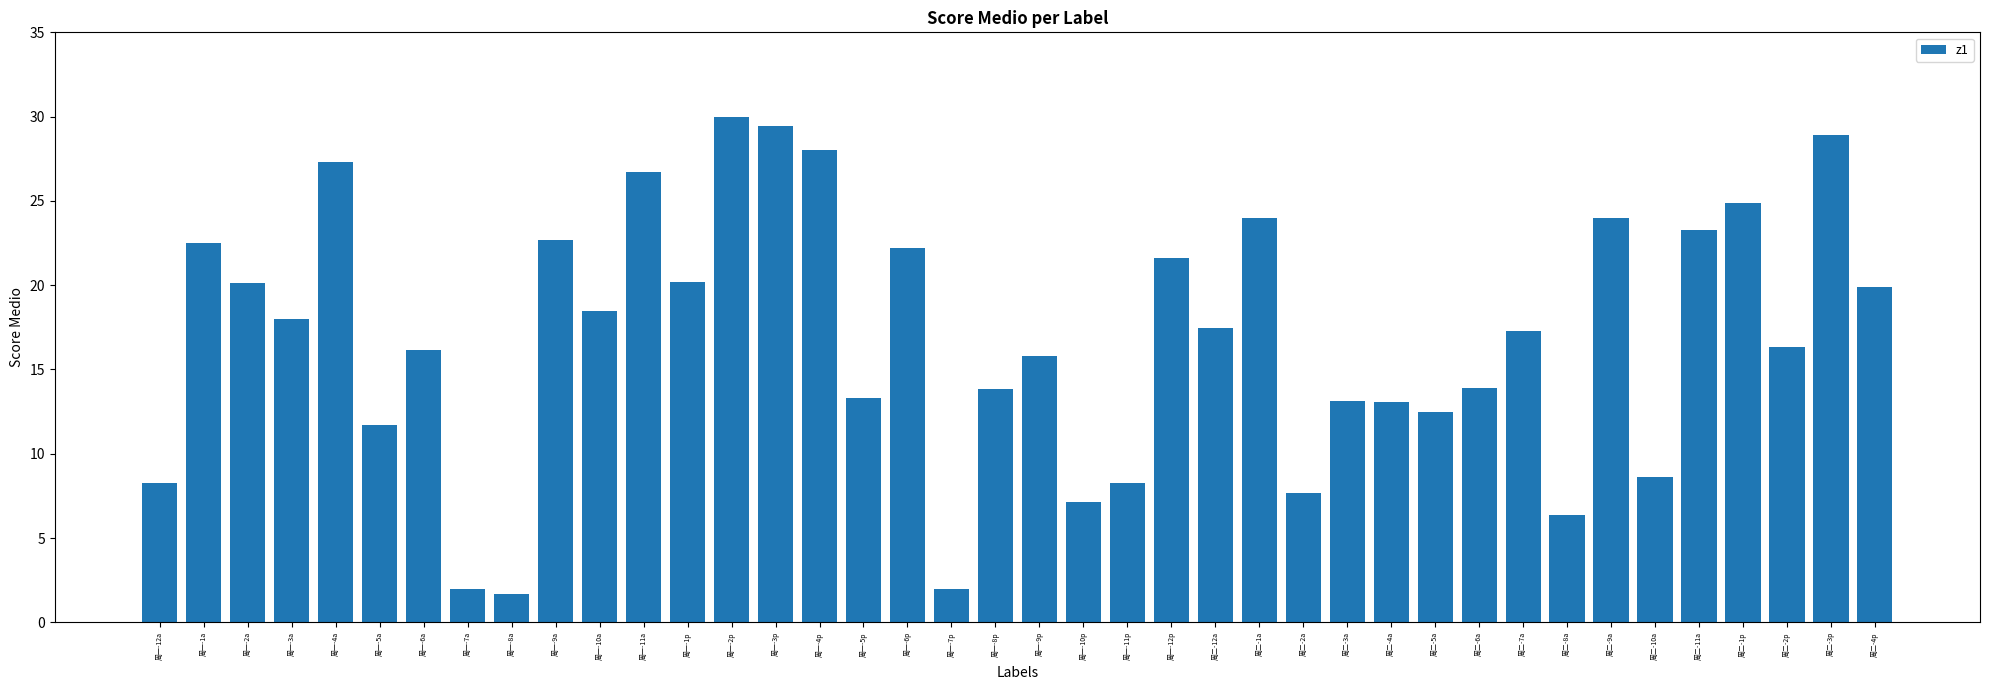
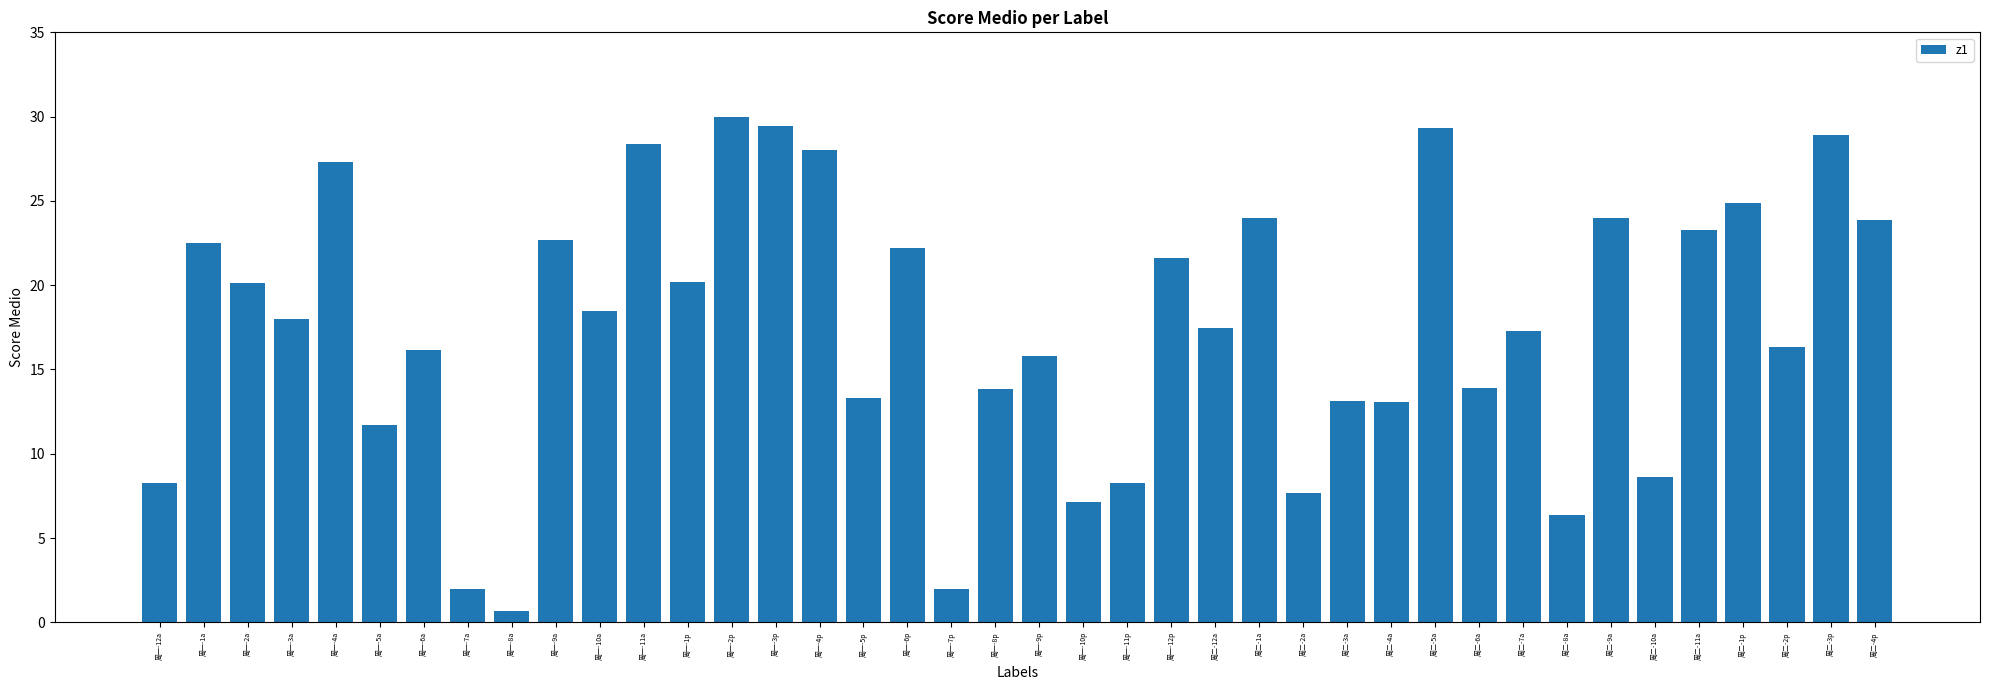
周一-8a: 1.7 -> 0.7
周一-11a: 26.7 -> 28.4
周二-5a: 12.5 -> 29.3
周二-4p: 19.9 -> 23.8
